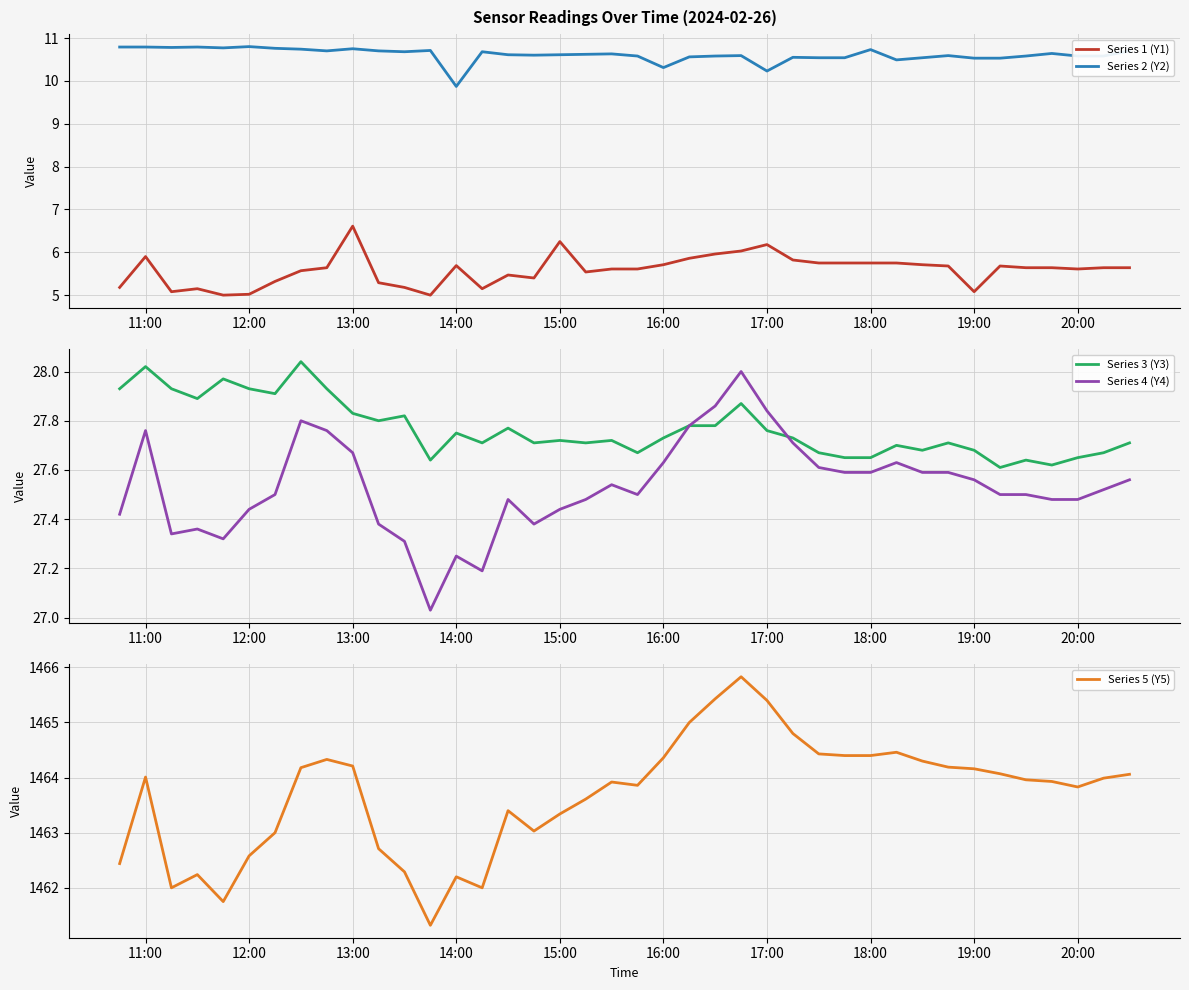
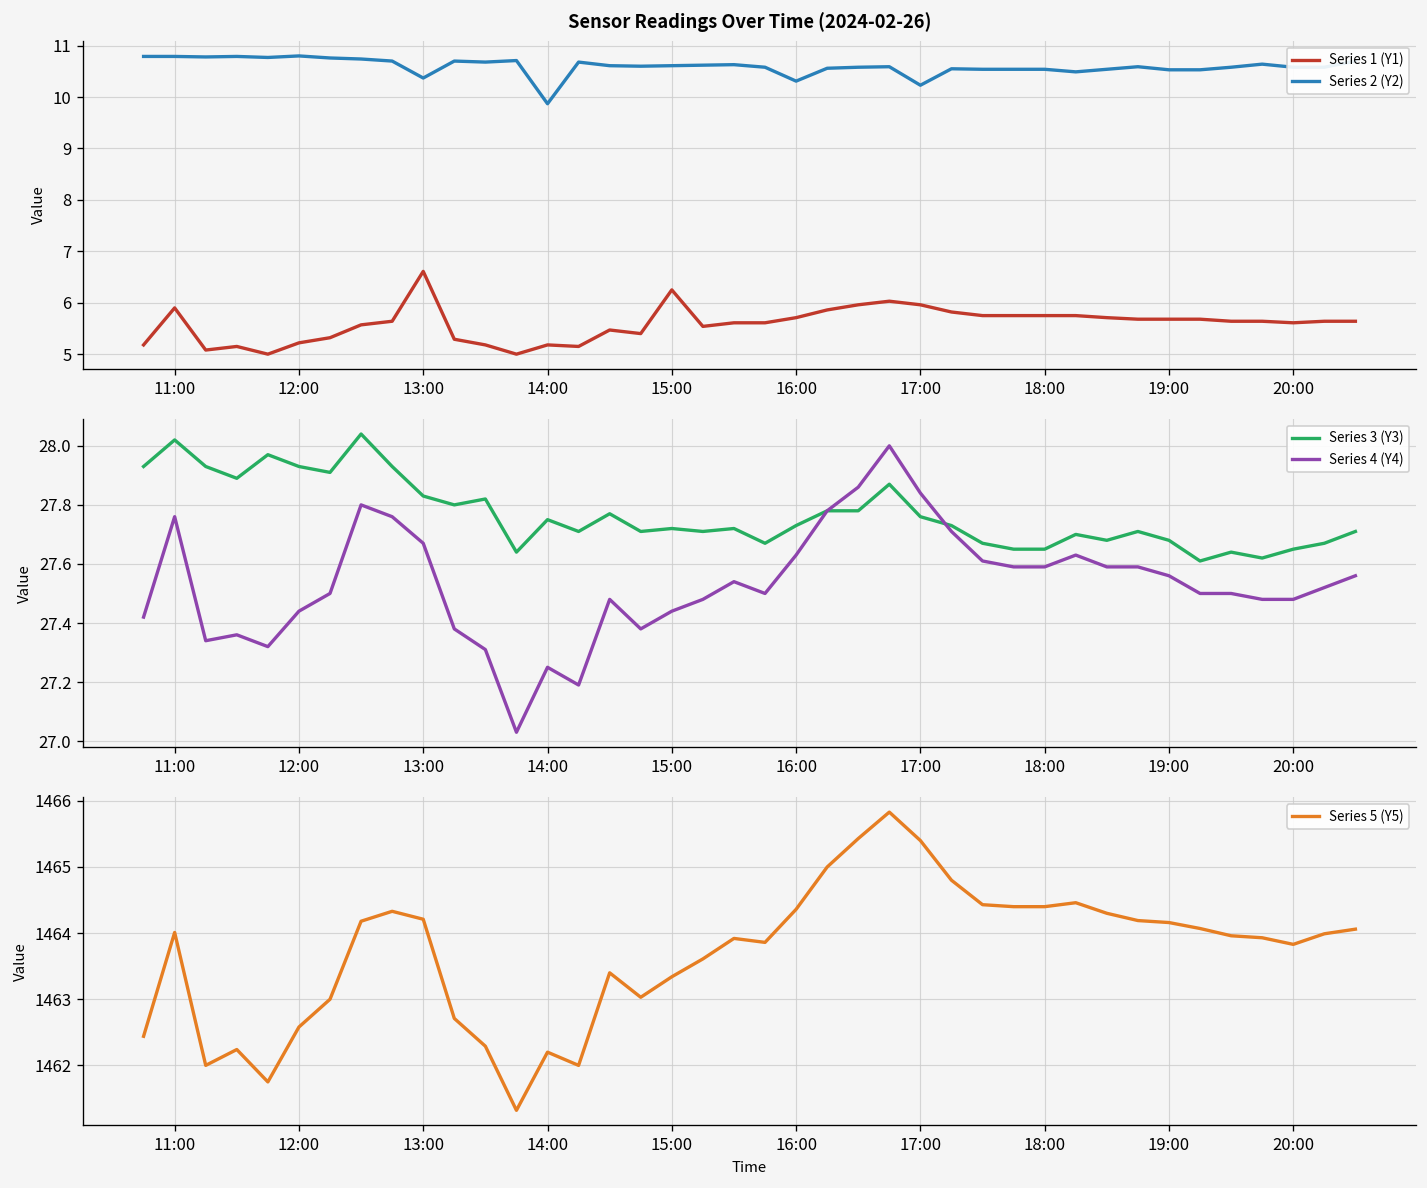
Sensor Readings Over Time (2024-02-26), Series 1 (Y1), 12:00: 5.0 -> 5.2
Sensor Readings Over Time (2024-02-26), Series 2 (Y2), 13:00: 10.8 -> 10.4
Sensor Readings Over Time (2024-02-26), Series 1 (Y1), 14:00: 5.7 -> 5.2
Sensor Readings Over Time (2024-02-26), Series 1 (Y1), 17:00: 6.2 -> 6.0
Sensor Readings Over Time (2024-02-26), Series 2 (Y2), 18:00: 10.7 -> 10.5
Sensor Readings Over Time (2024-02-26), Series 1 (Y1), 19:00: 5.1 -> 5.7
